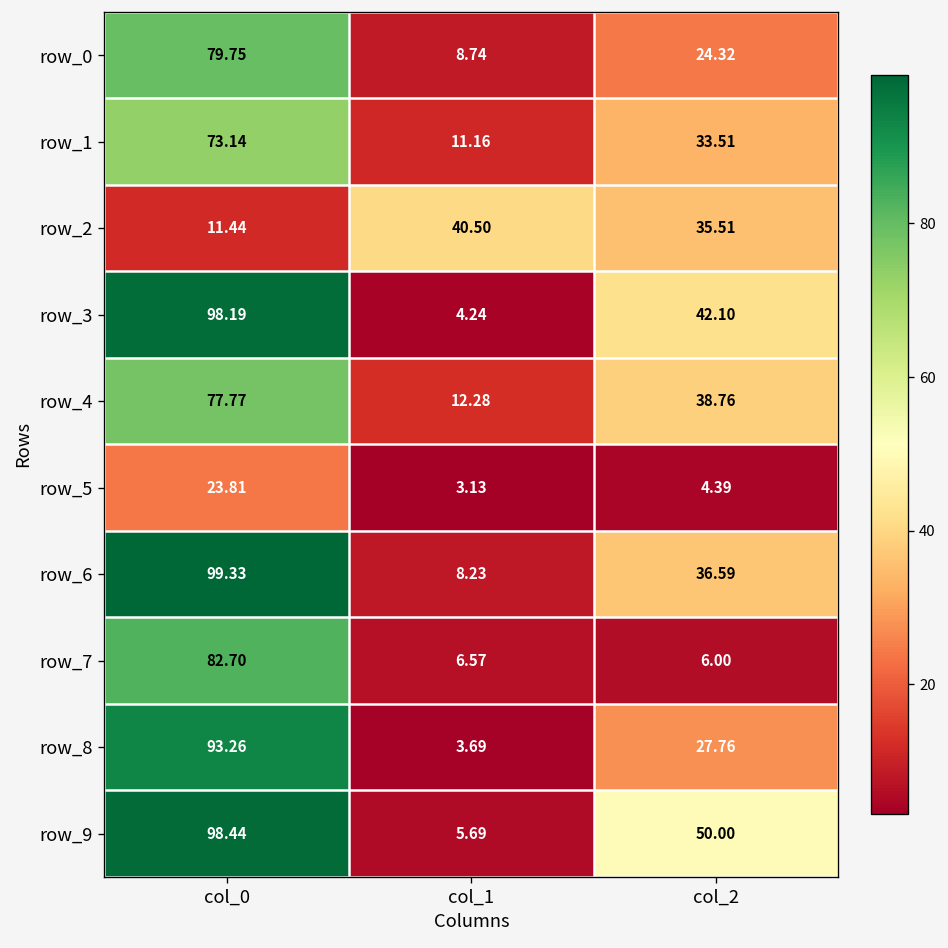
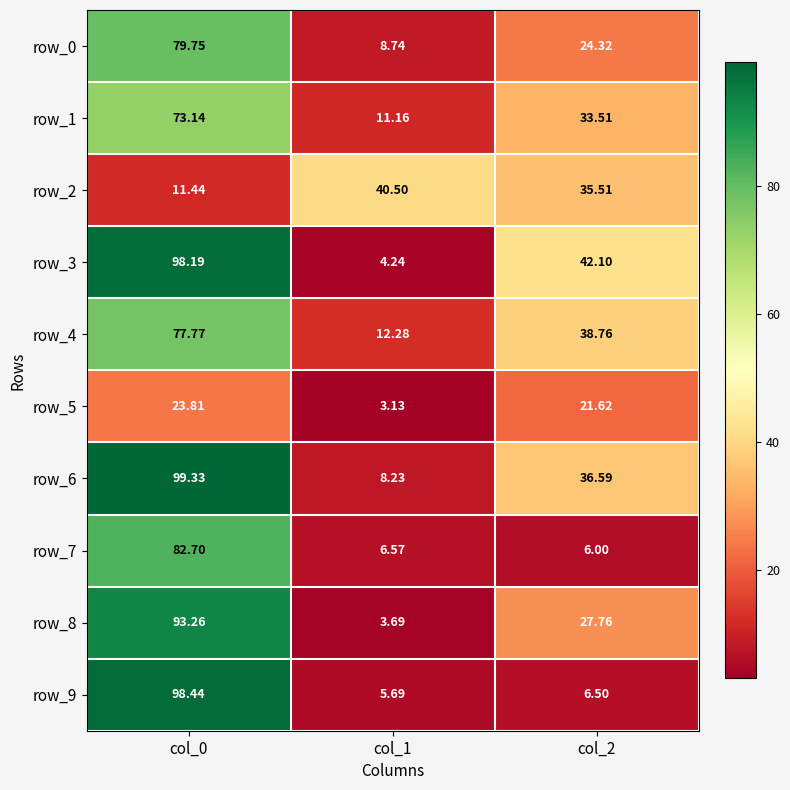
row_5, col_2: 4.39 -> 21.62
row_9, col_2: 50.00 -> 6.50
